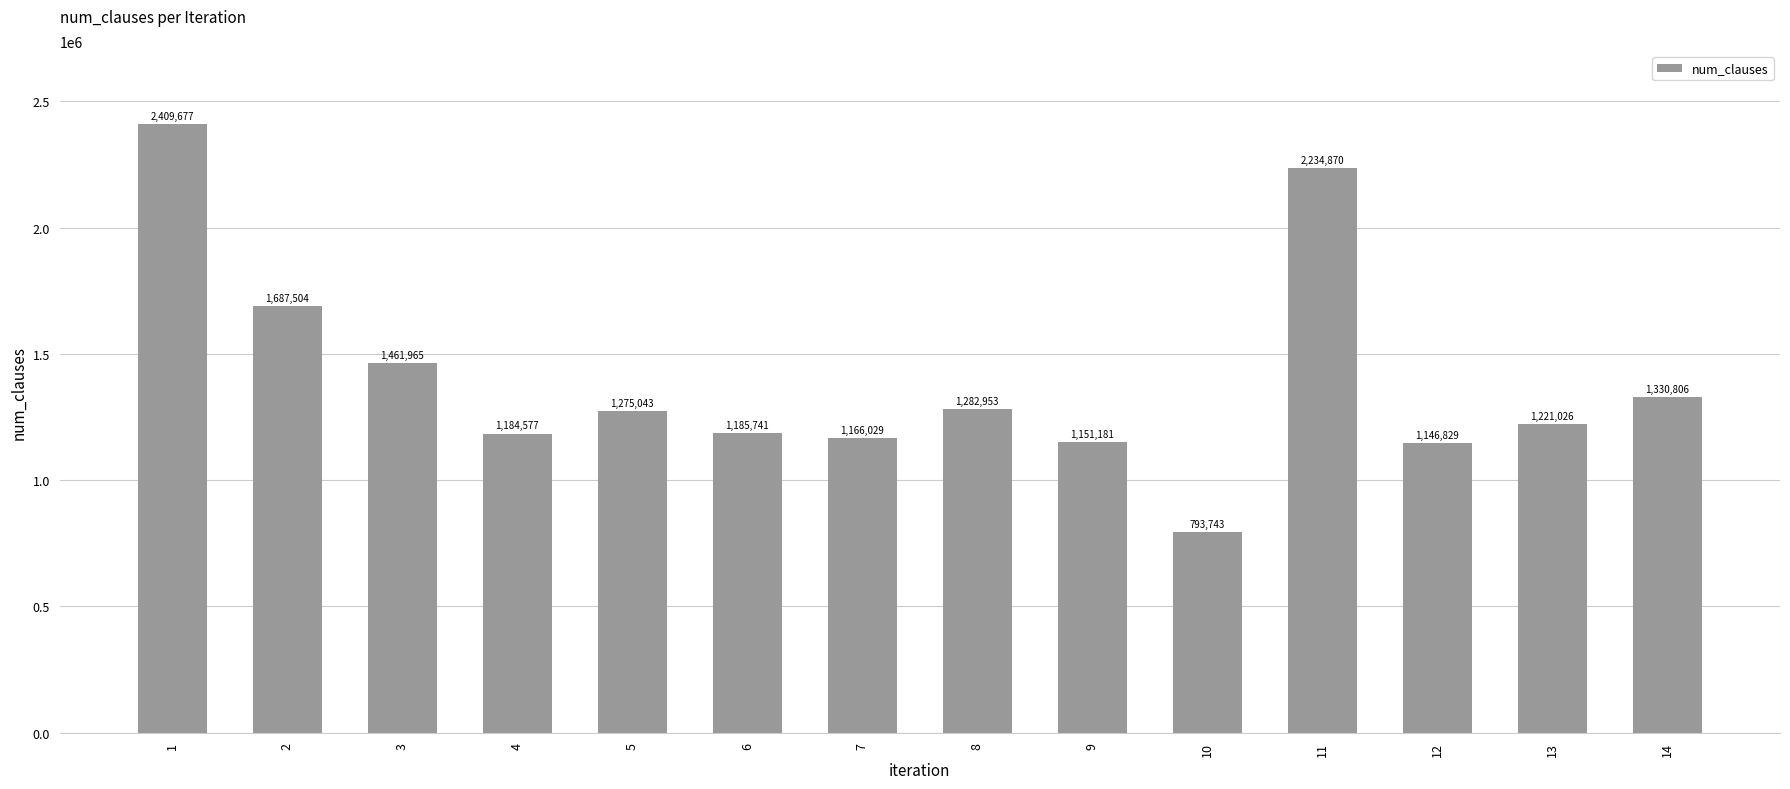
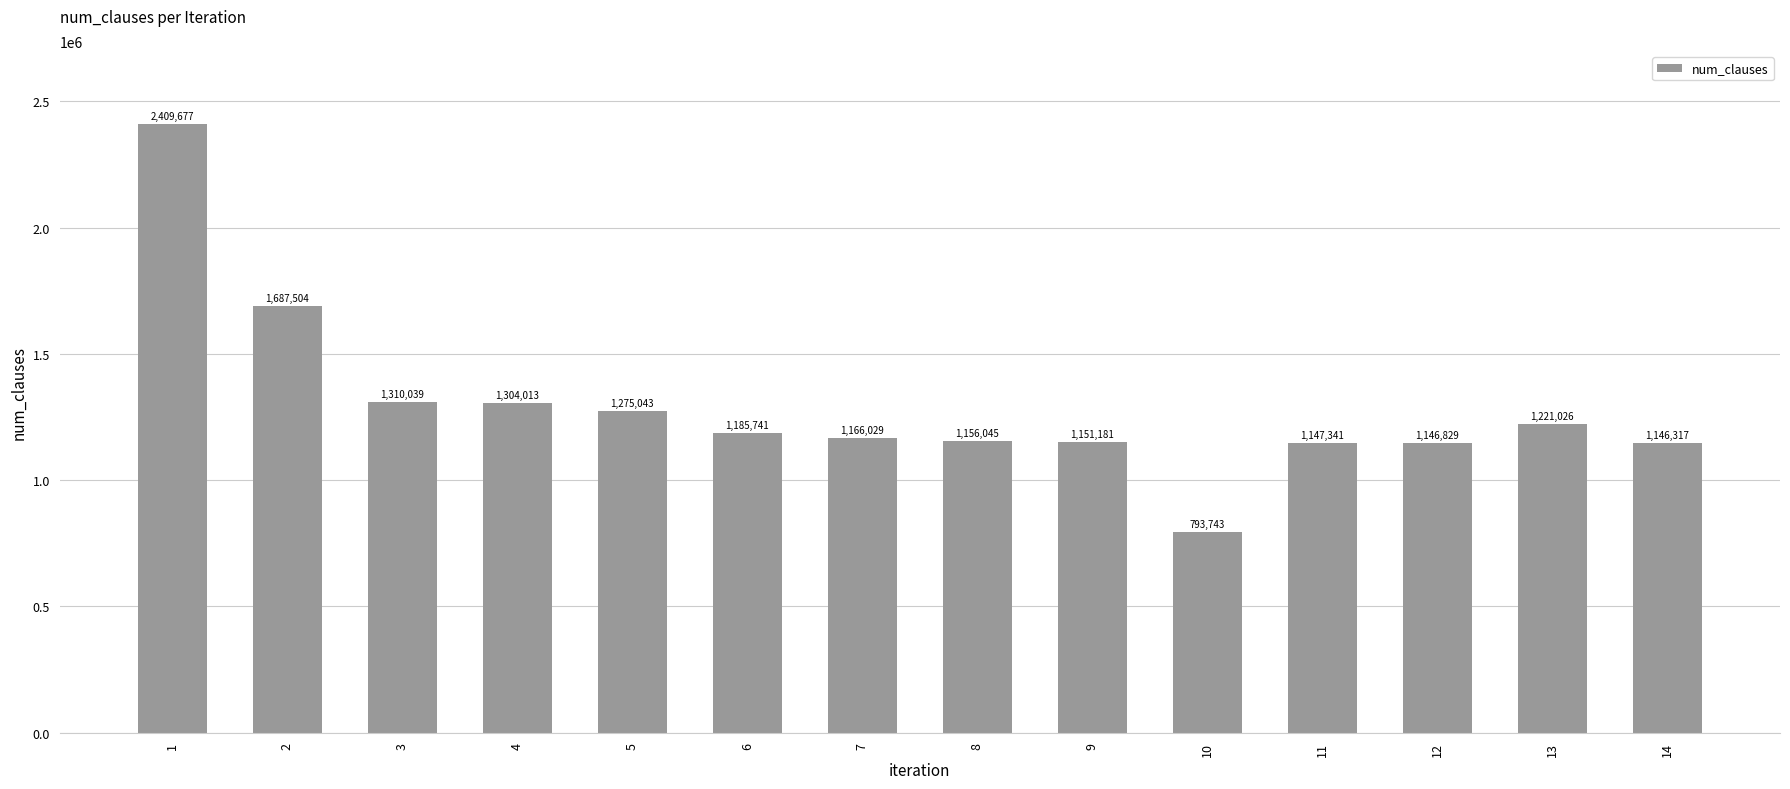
3: 1,461,965 -> 1,310,039
4: 1,184,577 -> 1,304,013
8: 1,282,953 -> 1,156,045
11: 2,234,870 -> 1,147,341
14: 1,330,806 -> 1,146,317
